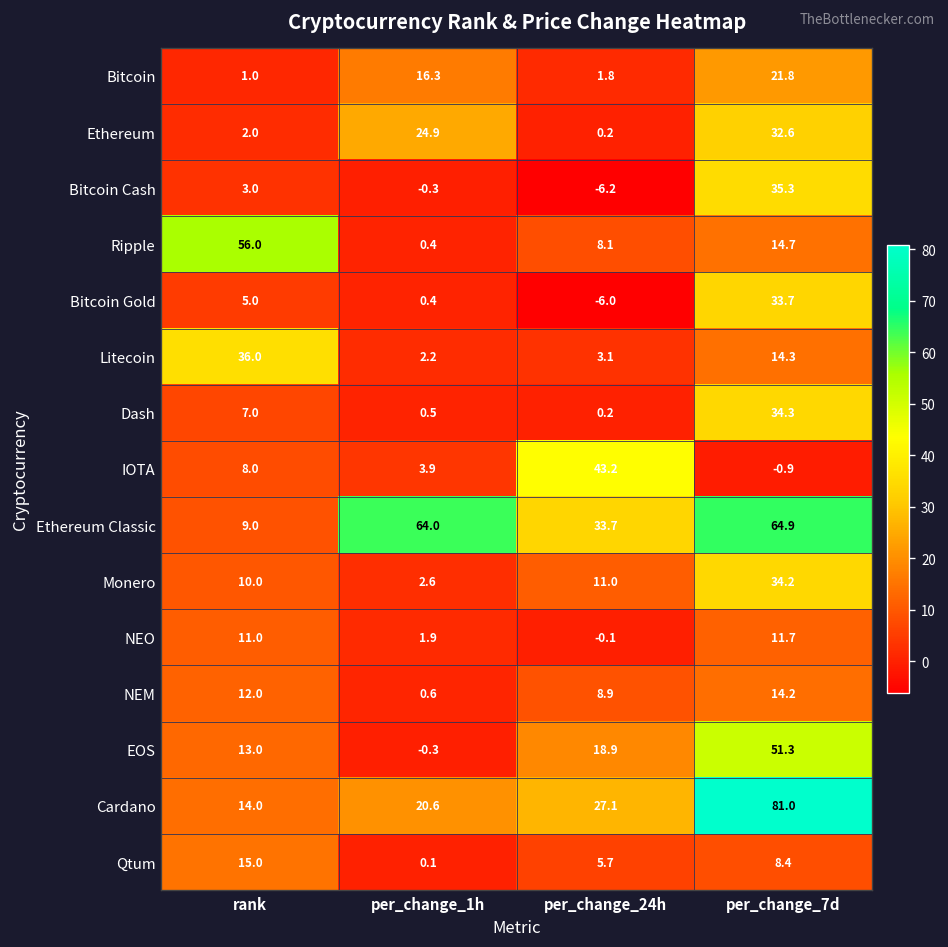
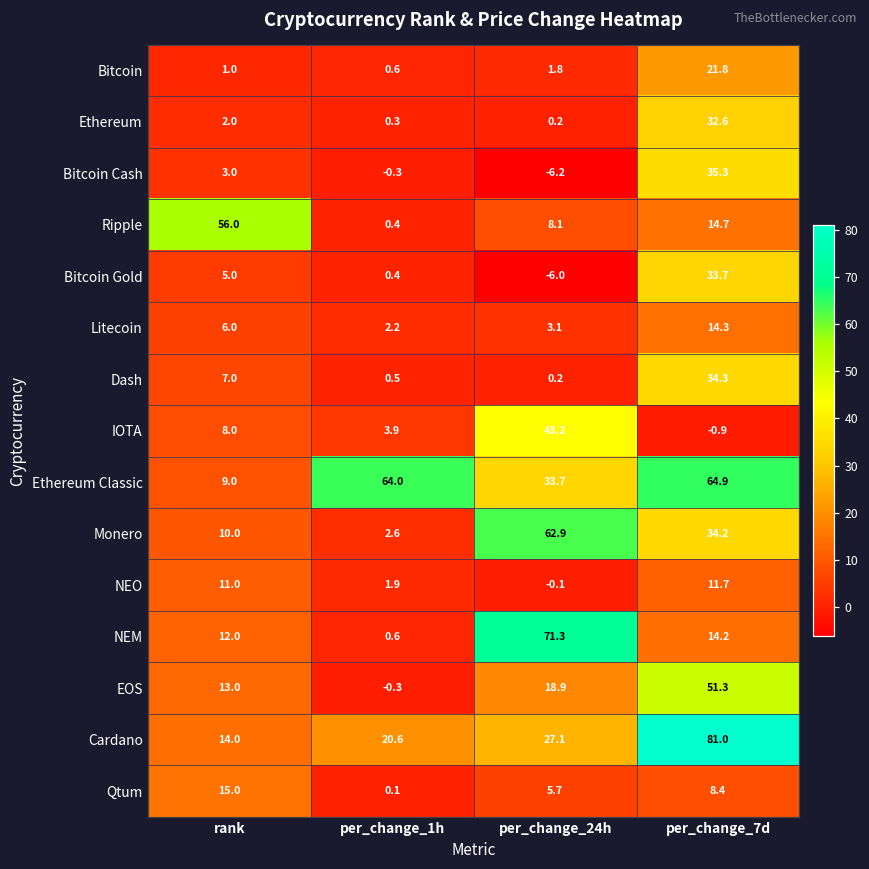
Bitcoin, per_change_1h: 16.3 -> 0.6
Ethereum, per_change_1h: 24.9 -> 0.3
Litecoin, rank: 36.0 -> 6.0
Monero, per_change_24h: 11.0 -> 62.9
NEM, per_change_24h: 8.9 -> 71.3
